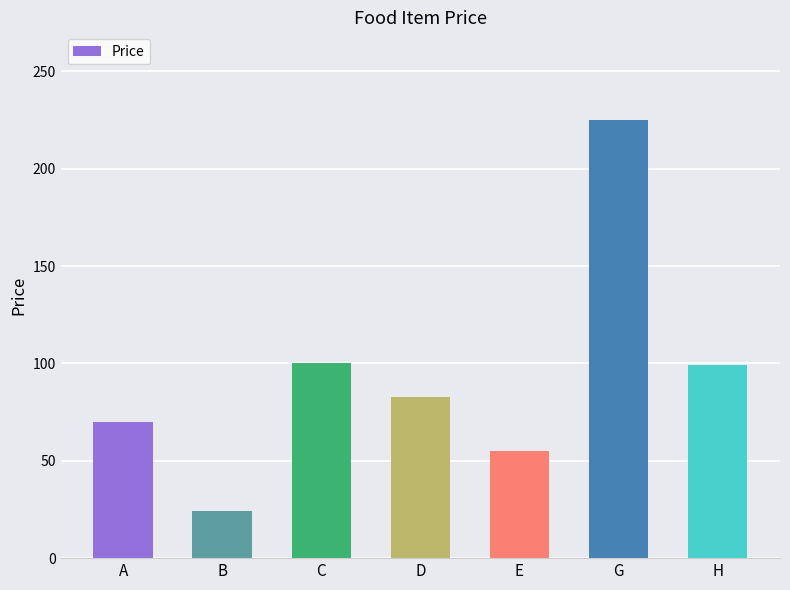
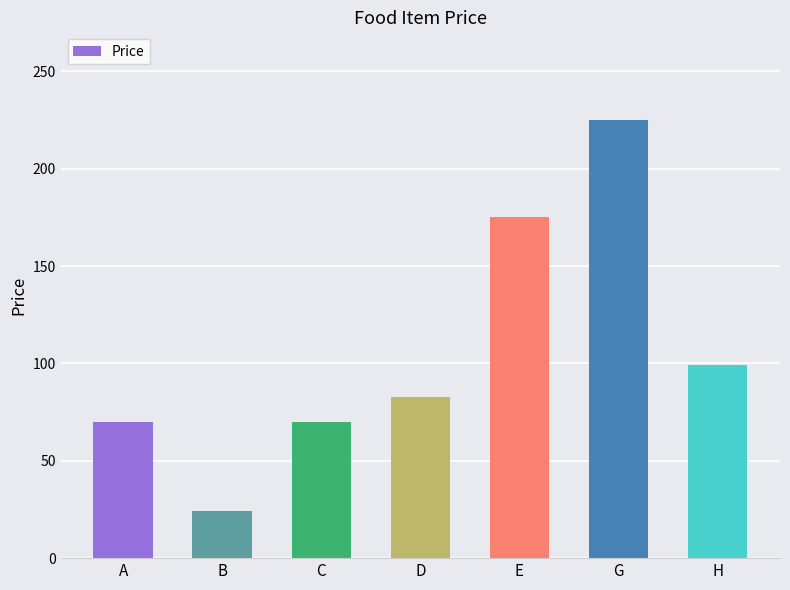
C: 100 -> 70
E: 55 -> 175
